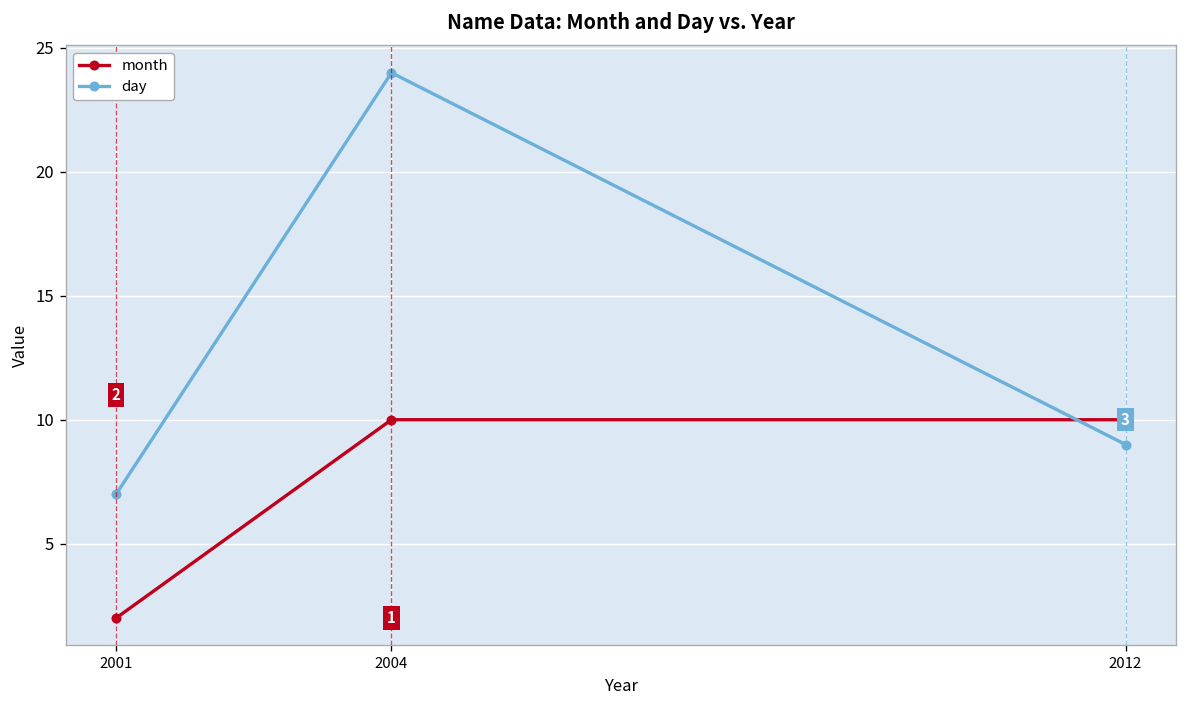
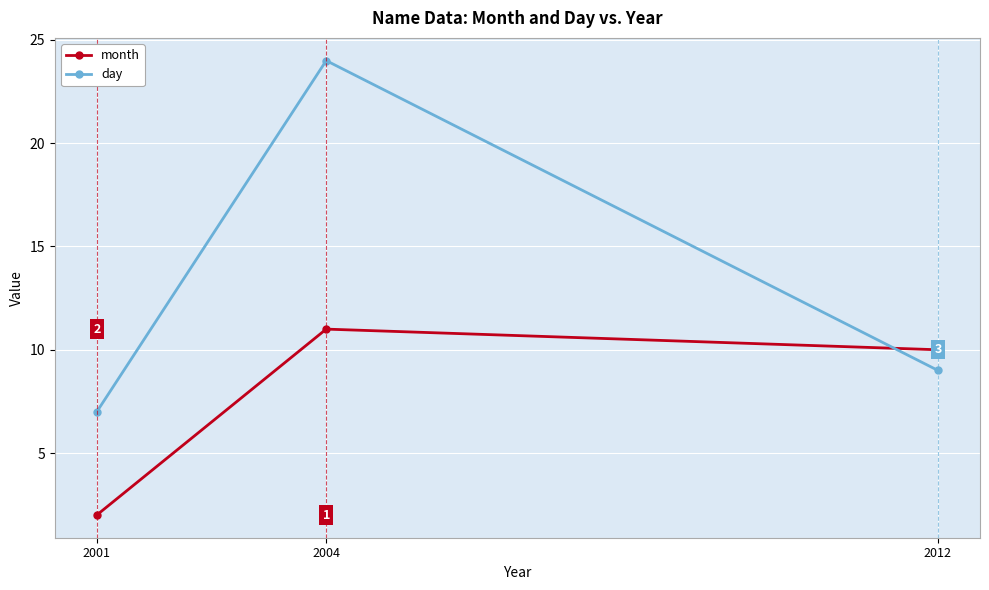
month, 2004: 10 -> 11
